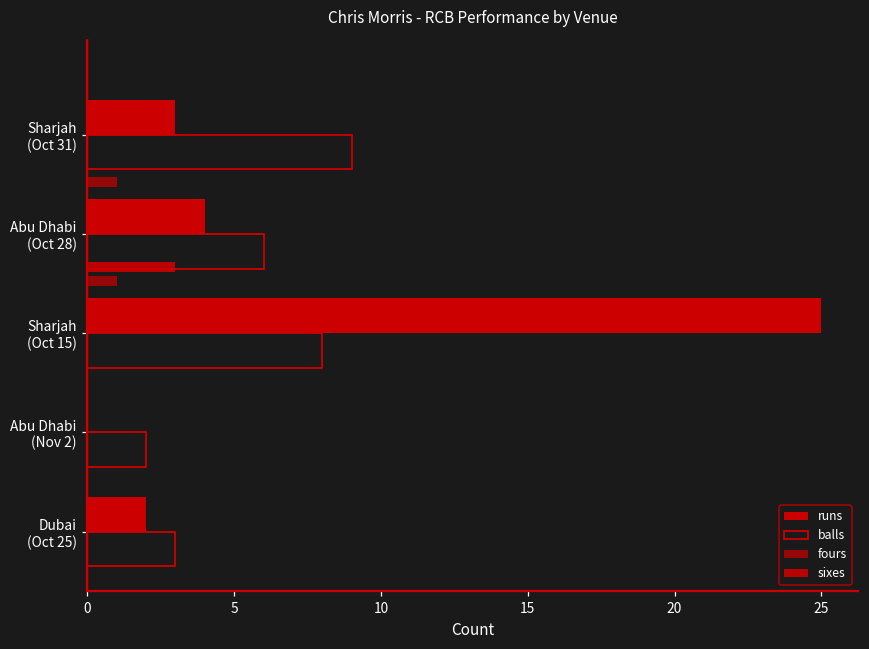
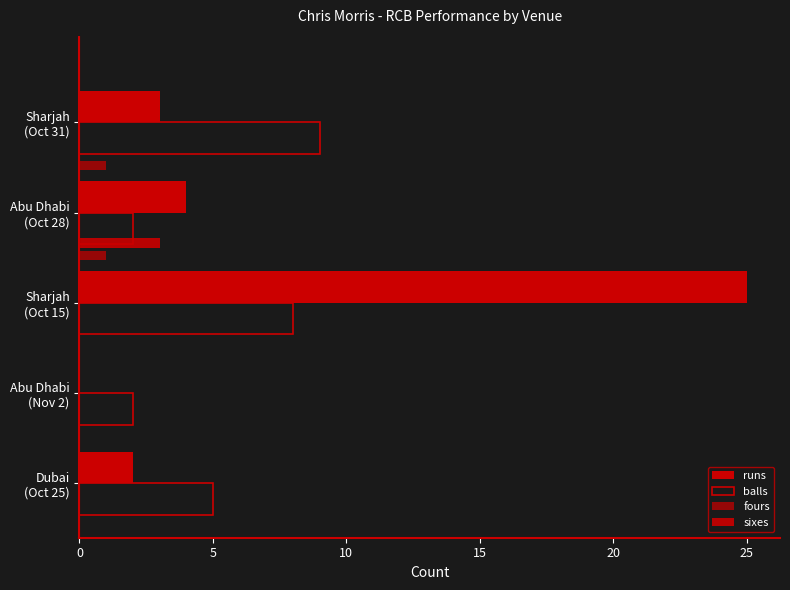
balls, Abu Dhabi (Oct 28): 6 -> 2
balls, Dubai (Oct 25): 3 -> 5
